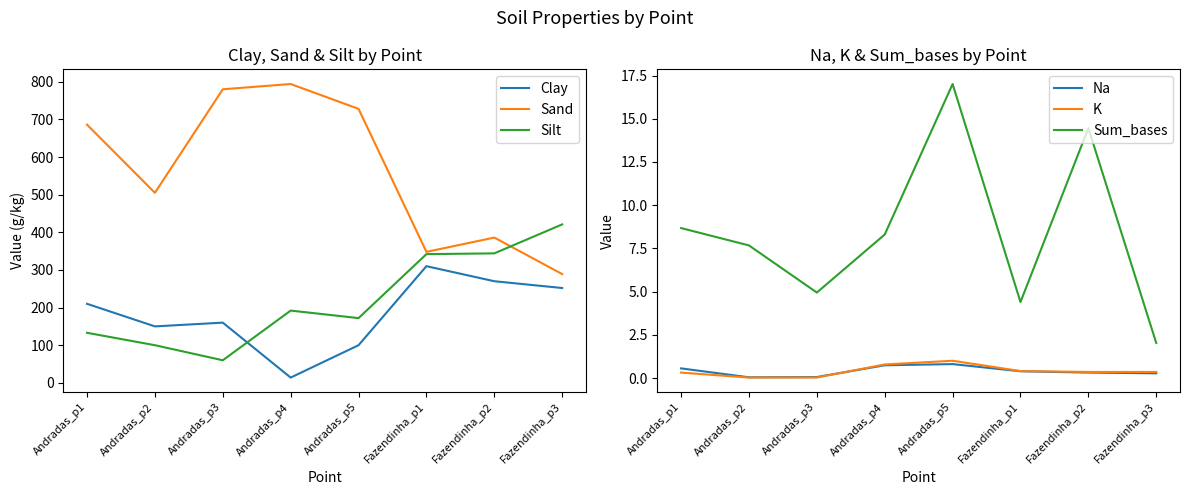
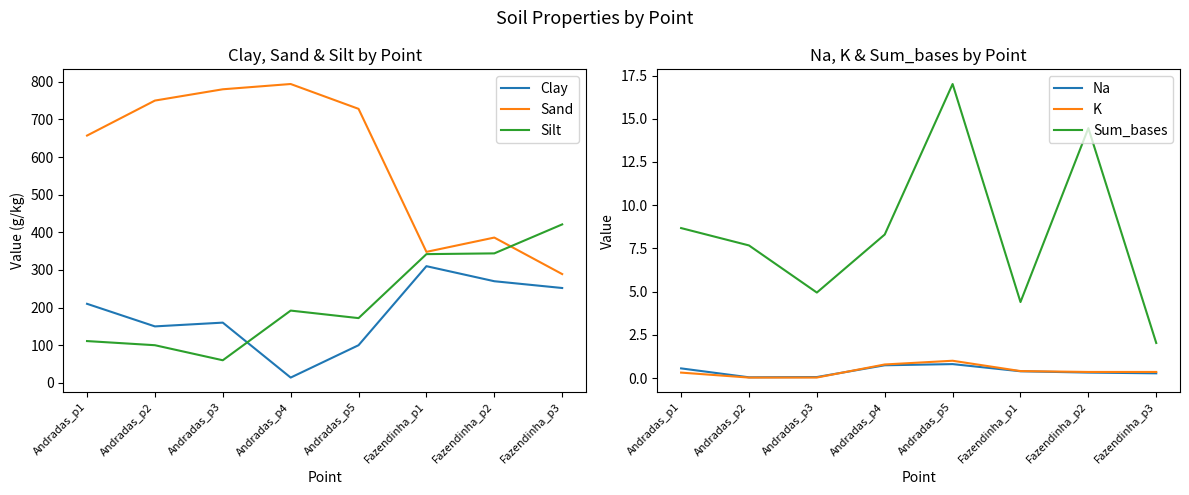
Clay, Sand & Silt by Point, Sand, Andradas_p1: 690 -> 660
Clay, Sand & Silt by Point, Silt, Andradas_p1: 130 -> 110
Clay, Sand & Silt by Point, Sand, Andradas_p2: 510 -> 750
